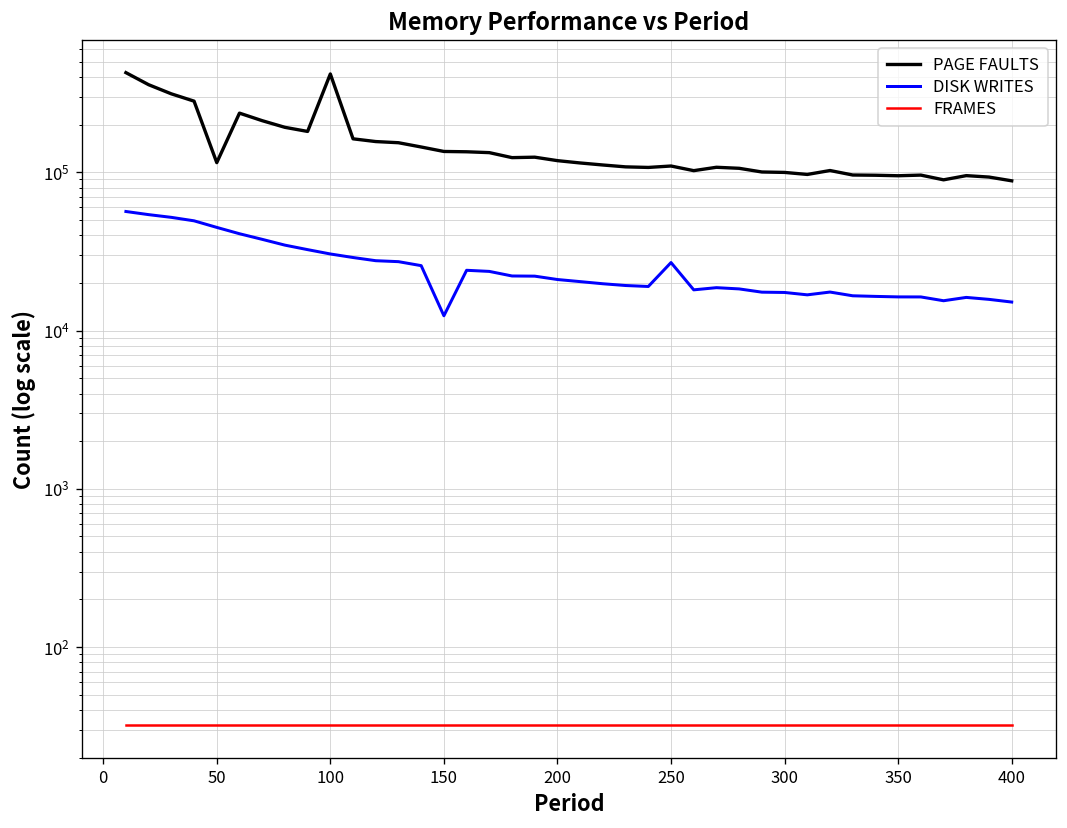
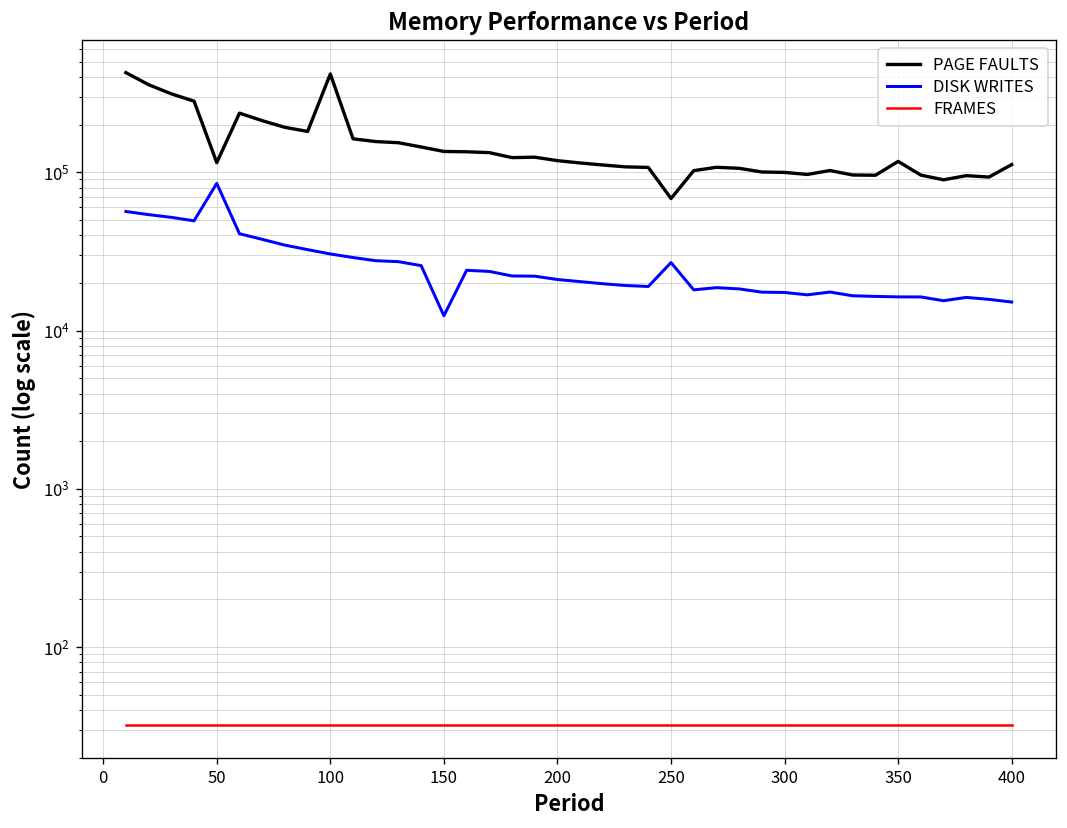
DISK WRITES, 50: 45000 -> 90000
PAGE FAULTS, 250: 110000 -> 70000
PAGE FAULTS, 350: 100000 -> 120000
PAGE FAULTS, 400: 90000 -> 110000
